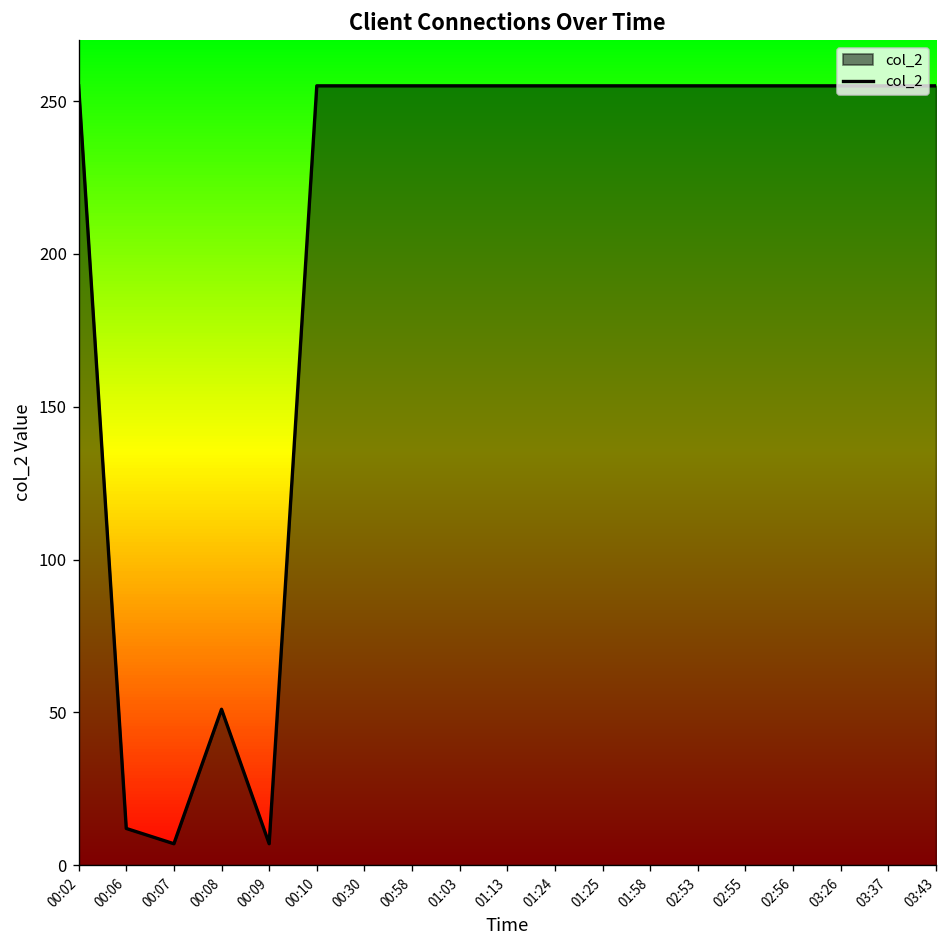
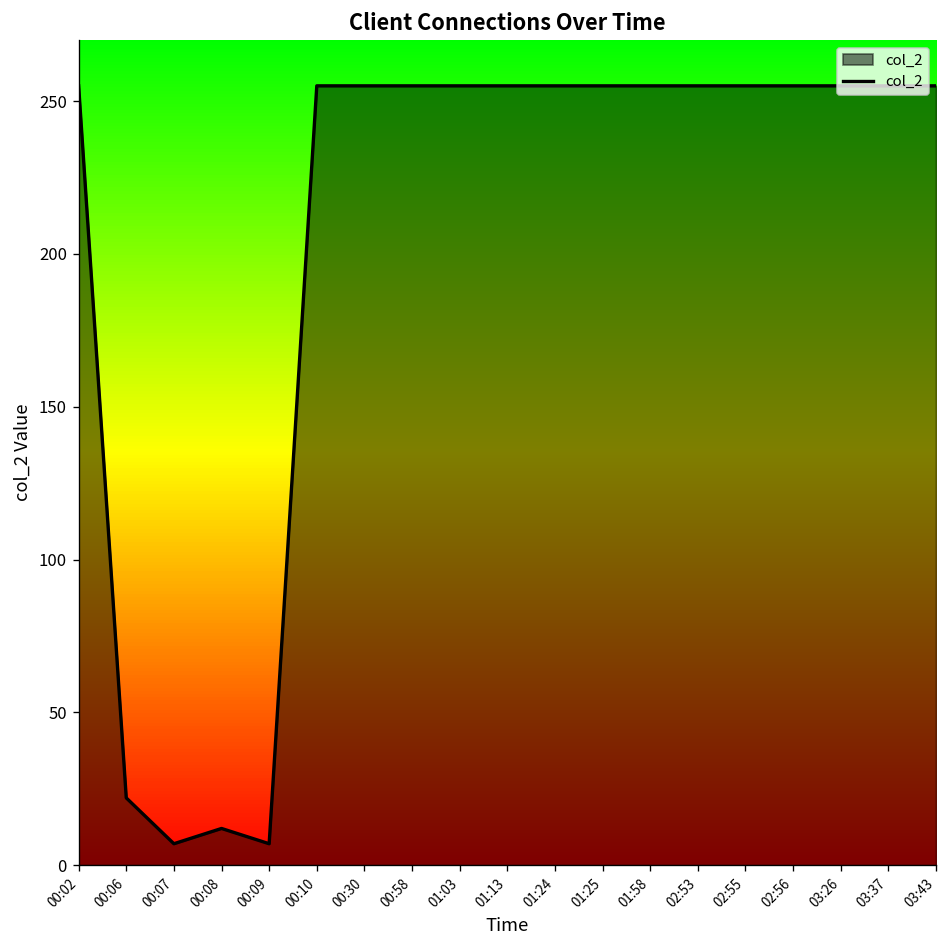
00:06: 12 -> 22
00:08: 51 -> 12
